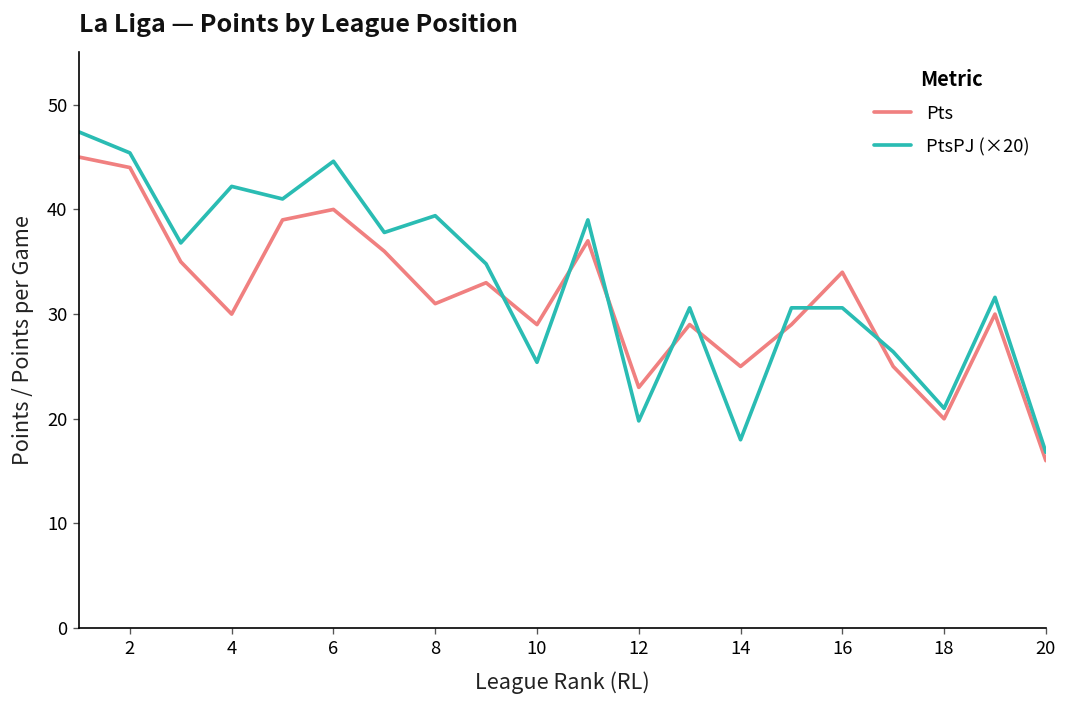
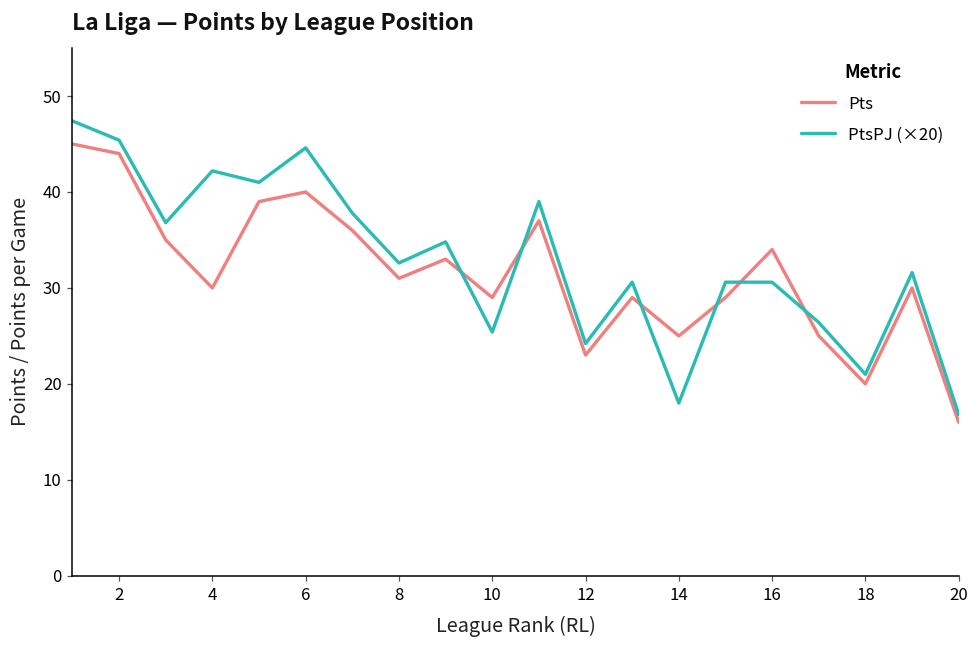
PtsPJ (×20), 8: 39 -> 33
PtsPJ (×20), 12: 20 -> 24
